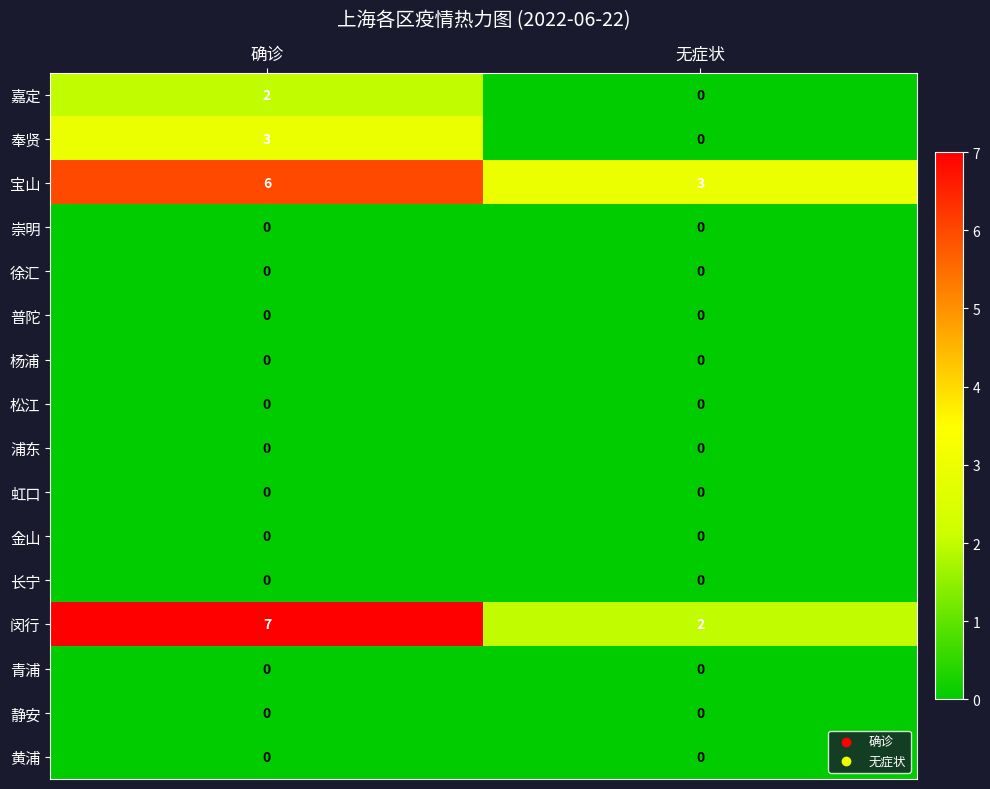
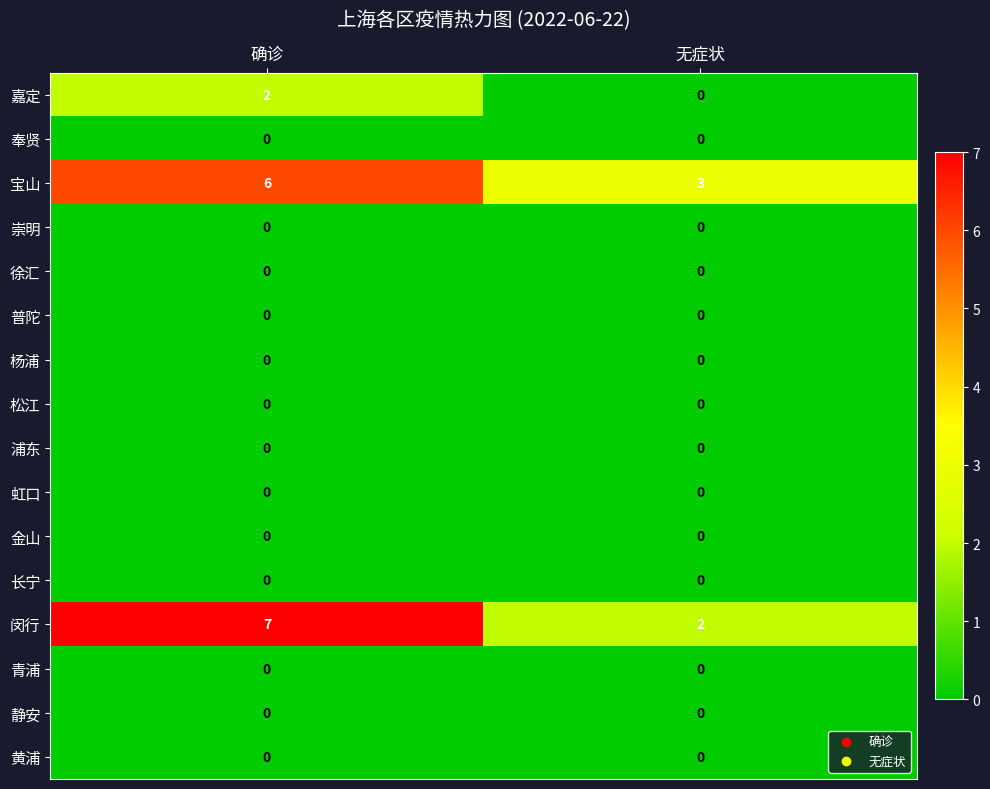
奉贤, 确诊: 3 -> 0
